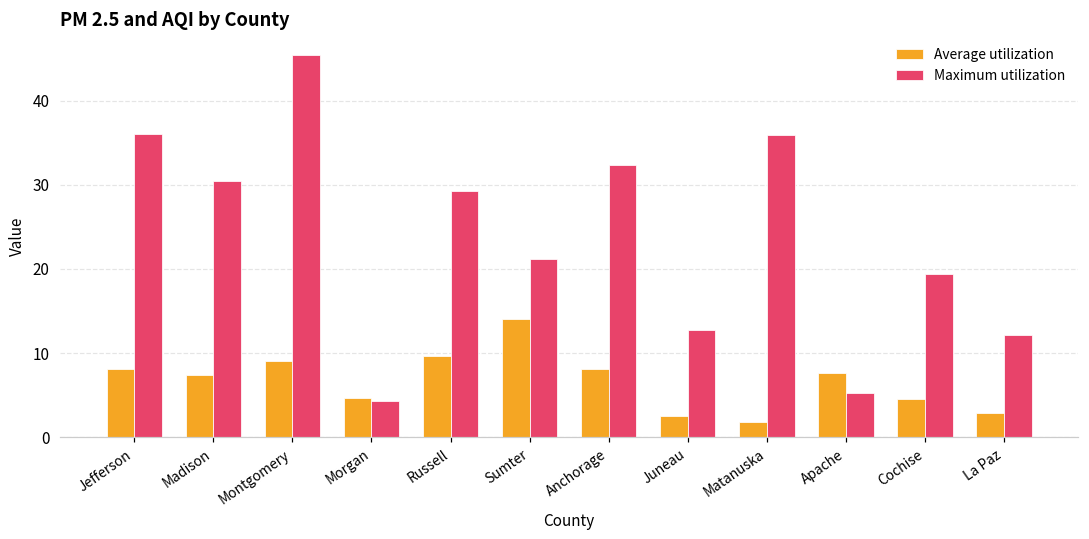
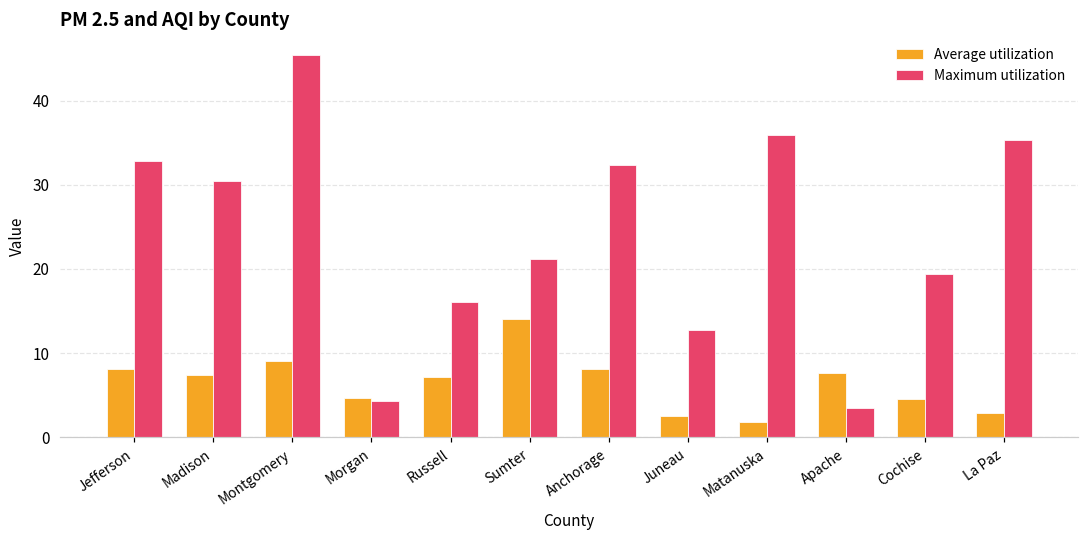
Maximum utilization, Jefferson: 36 -> 33
Average utilization, Russell: 10 -> 7
Maximum utilization, Russell: 29 -> 16
Maximum utilization, Apache: 5 -> 3
Maximum utilization, La Paz: 12 -> 35
